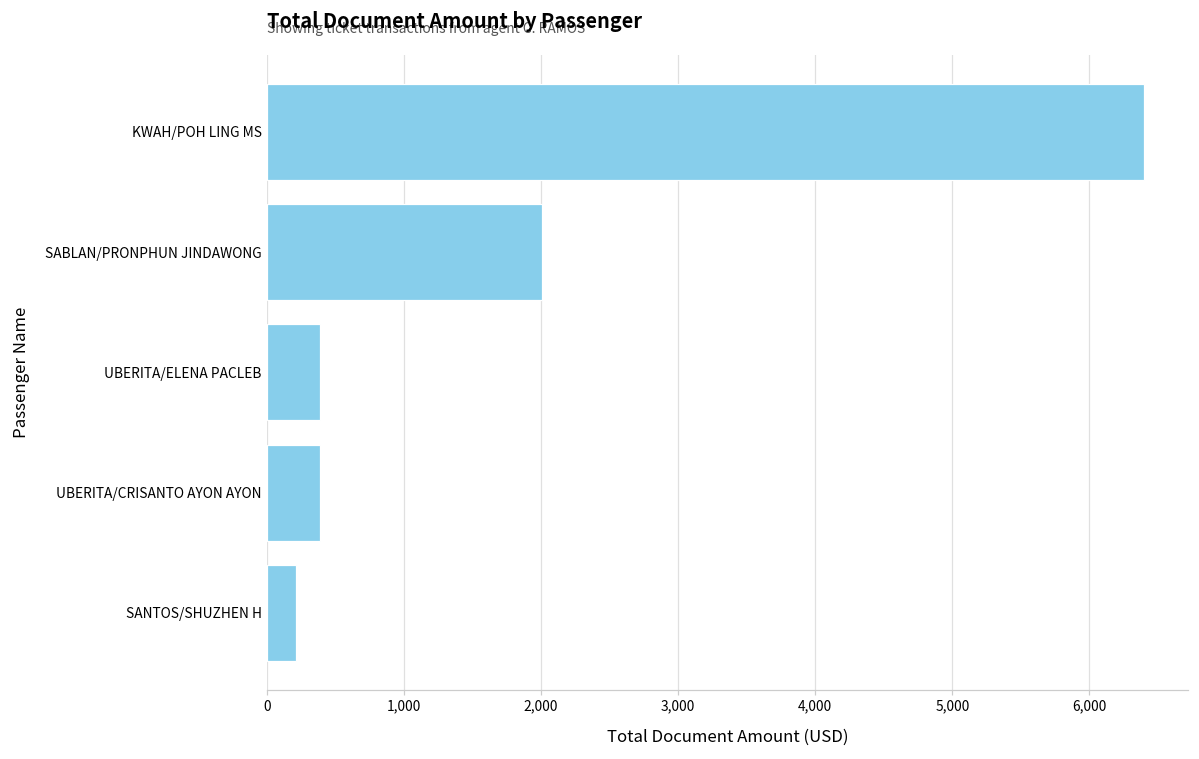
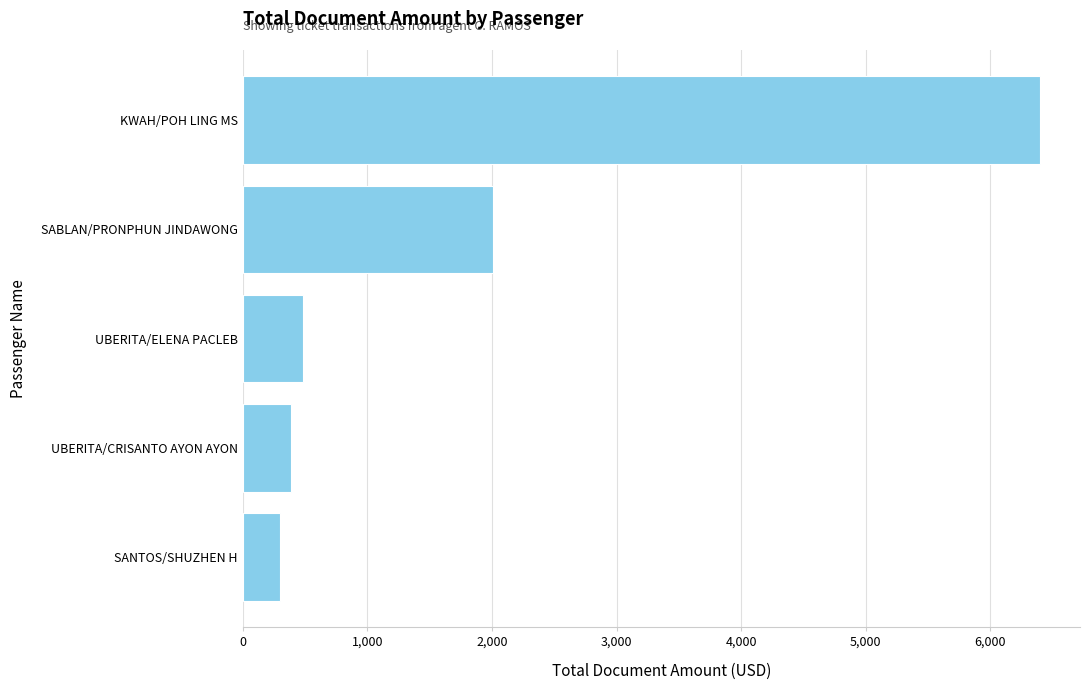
UBERITA/ELENA PACLEB: 390 -> 490
SANTOS/SHUZHEN H: 210 -> 300
